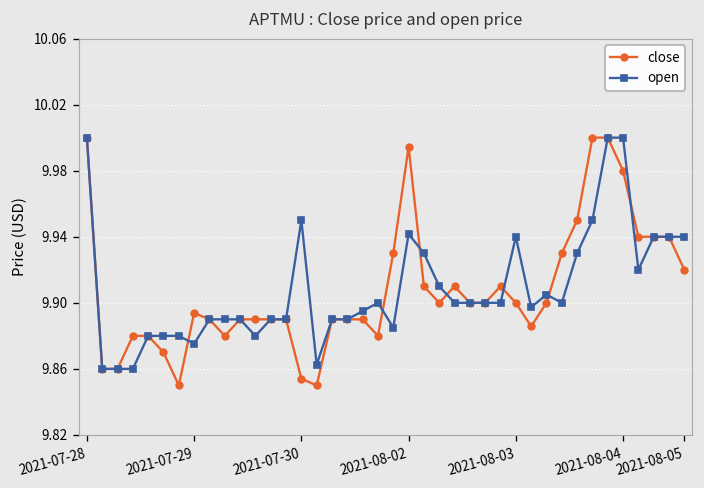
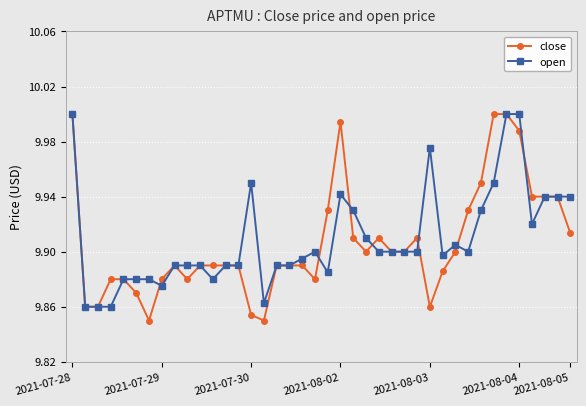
close, 2021-07-29: 9.894 -> 9.880
close, 2021-08-03: 9.900 -> 9.860
open, 2021-08-03: 9.940 -> 9.976
close, 2021-08-04: 9.980 -> 9.988
close, 2021-08-05: 9.920 -> 9.914
